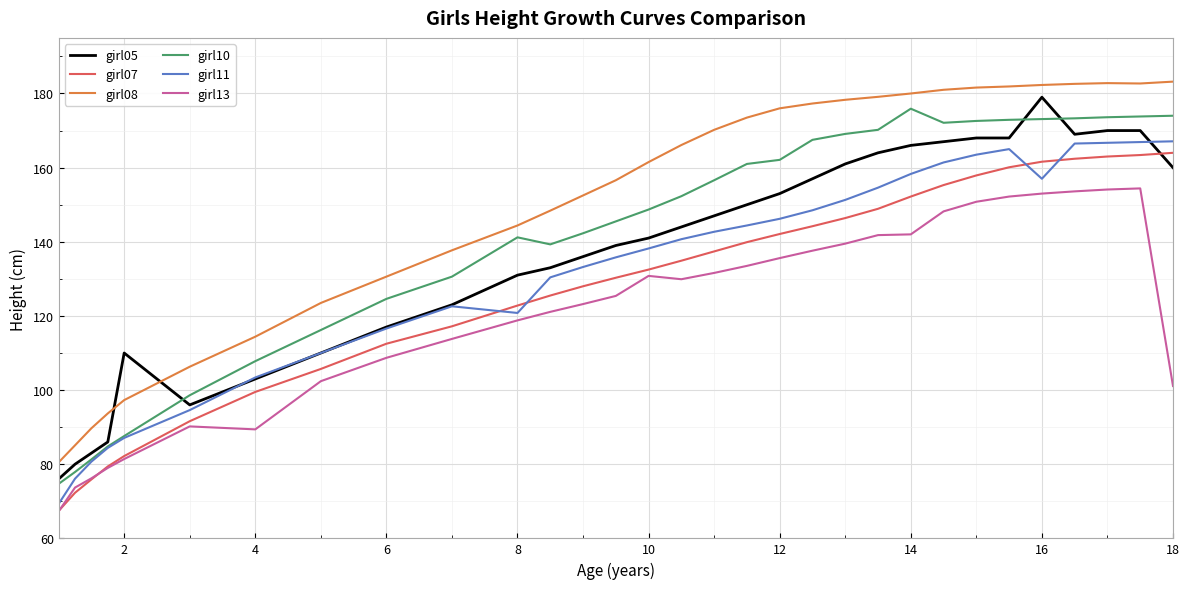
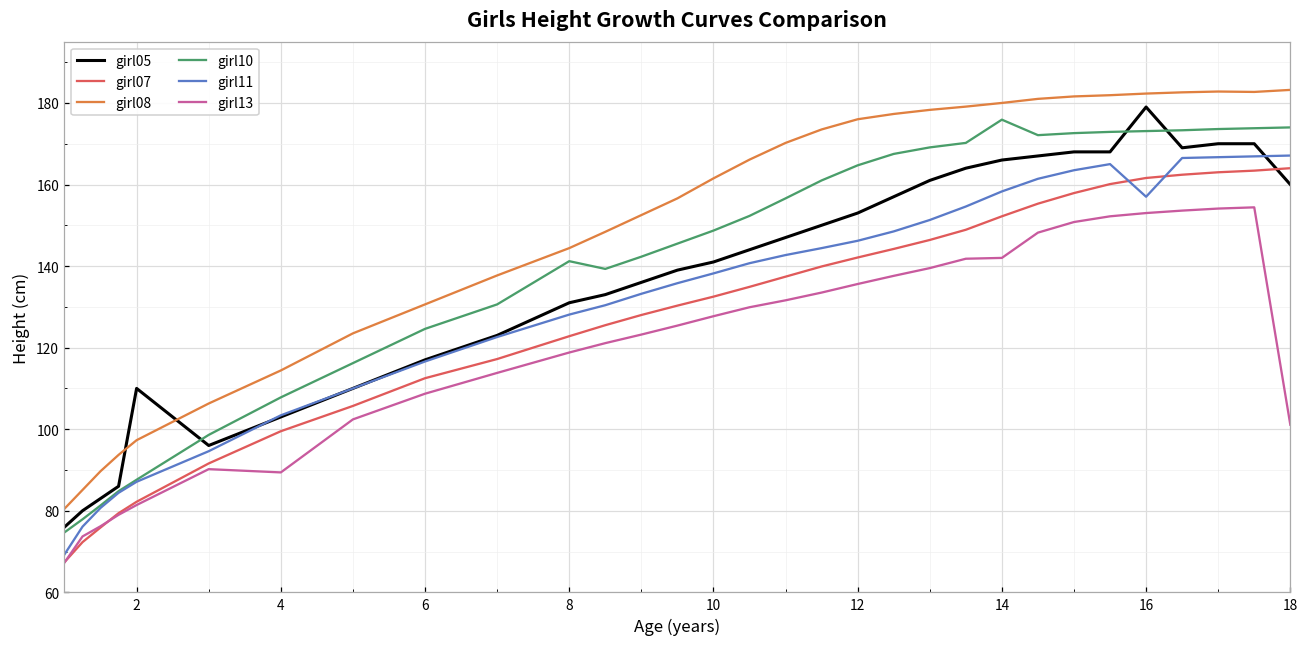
girl11, 8: 121 -> 128
girl13, 10: 131 -> 128
girl10, 12: 162 -> 165
